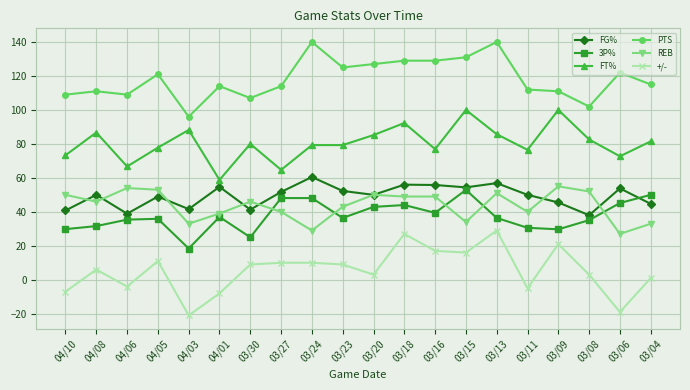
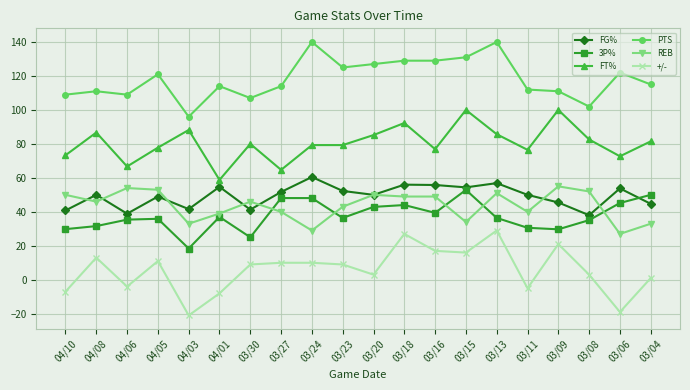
+/-, 04/08: 6 -> 13
